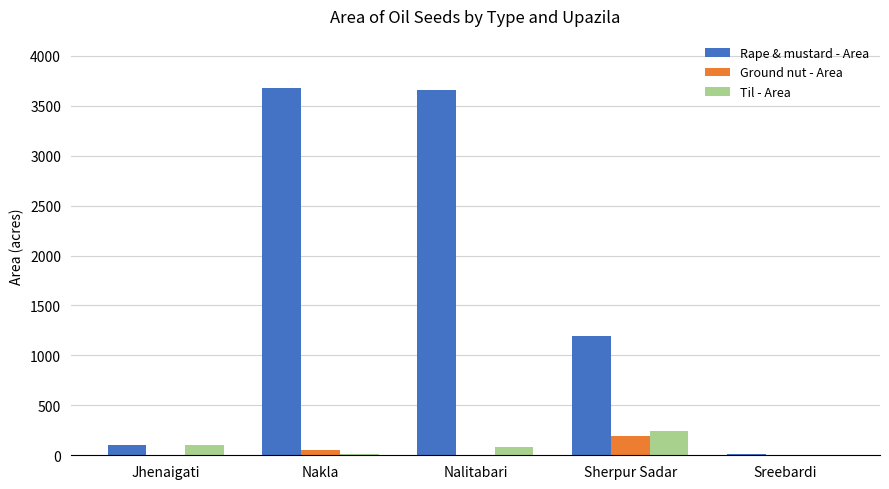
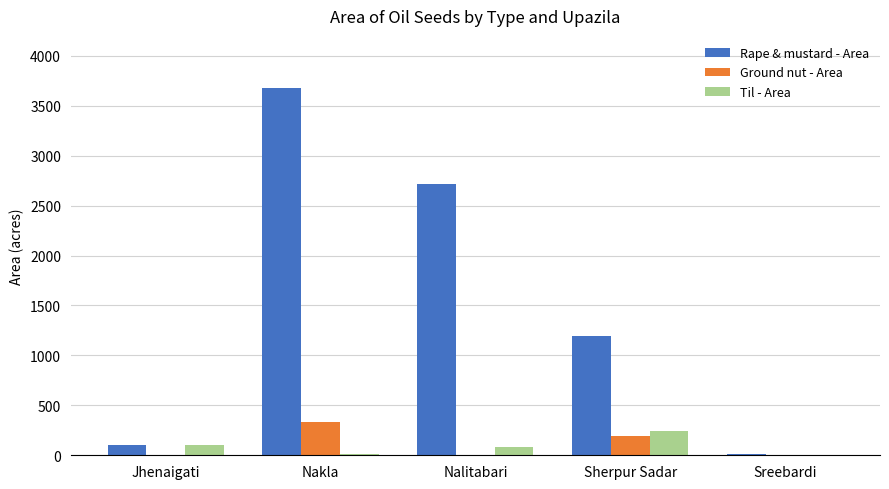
Ground nut - Area, Nakla: 100 -> 300
Rape & mustard - Area, Nalitabari: 3700 -> 2700
